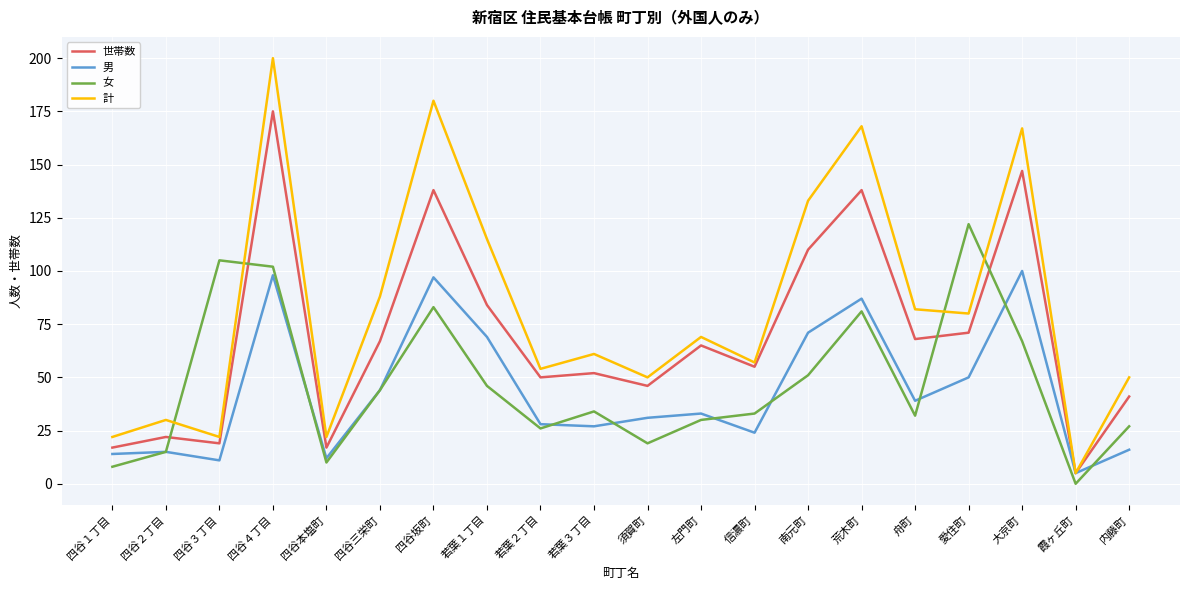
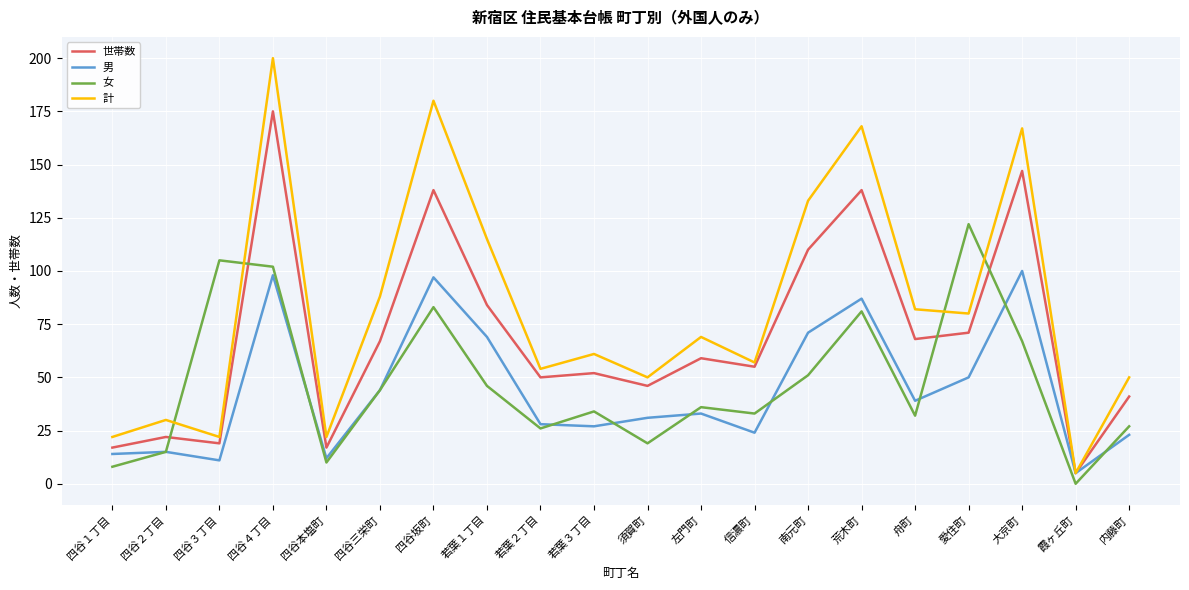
世帯数, 左門町: 65 -> 59
女, 左門町: 30 -> 36
男, 内藤町: 16 -> 23
